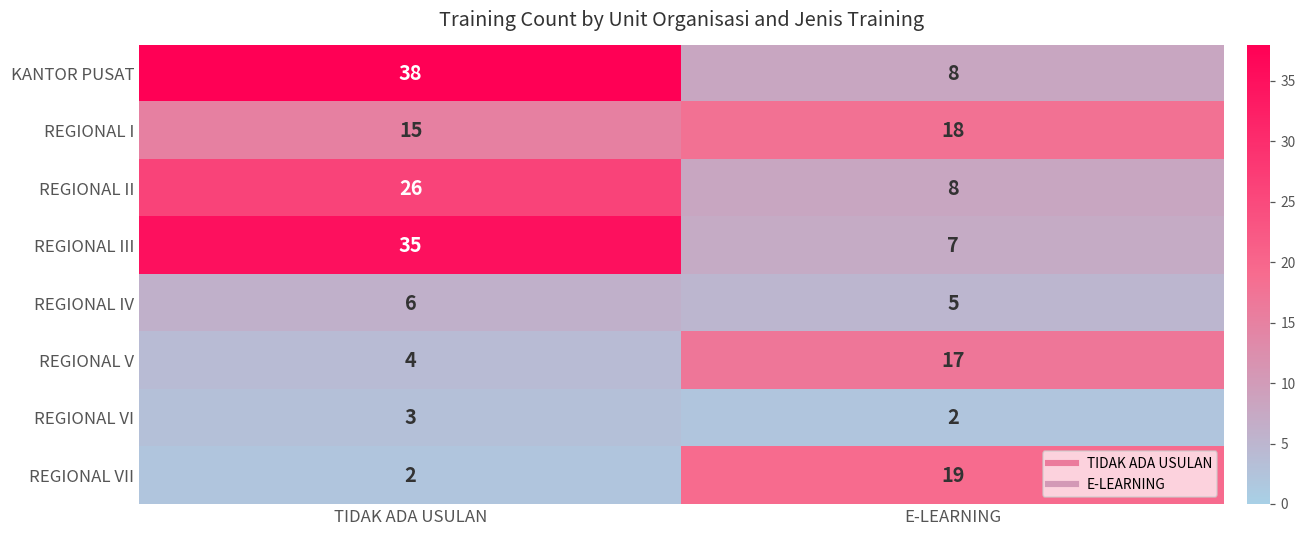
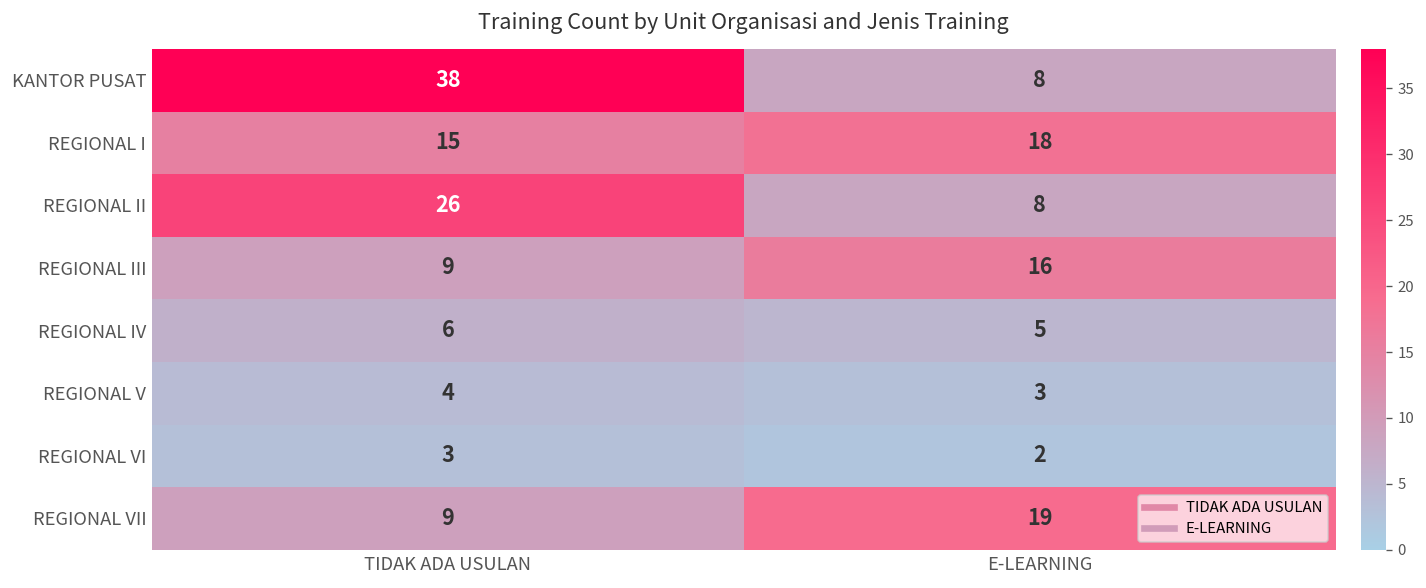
REGIONAL III, TIDAK ADA USULAN: 35 -> 9
REGIONAL III, E-LEARNING: 7 -> 16
REGIONAL V, E-LEARNING: 17 -> 3
REGIONAL VII, TIDAK ADA USULAN: 2 -> 9
